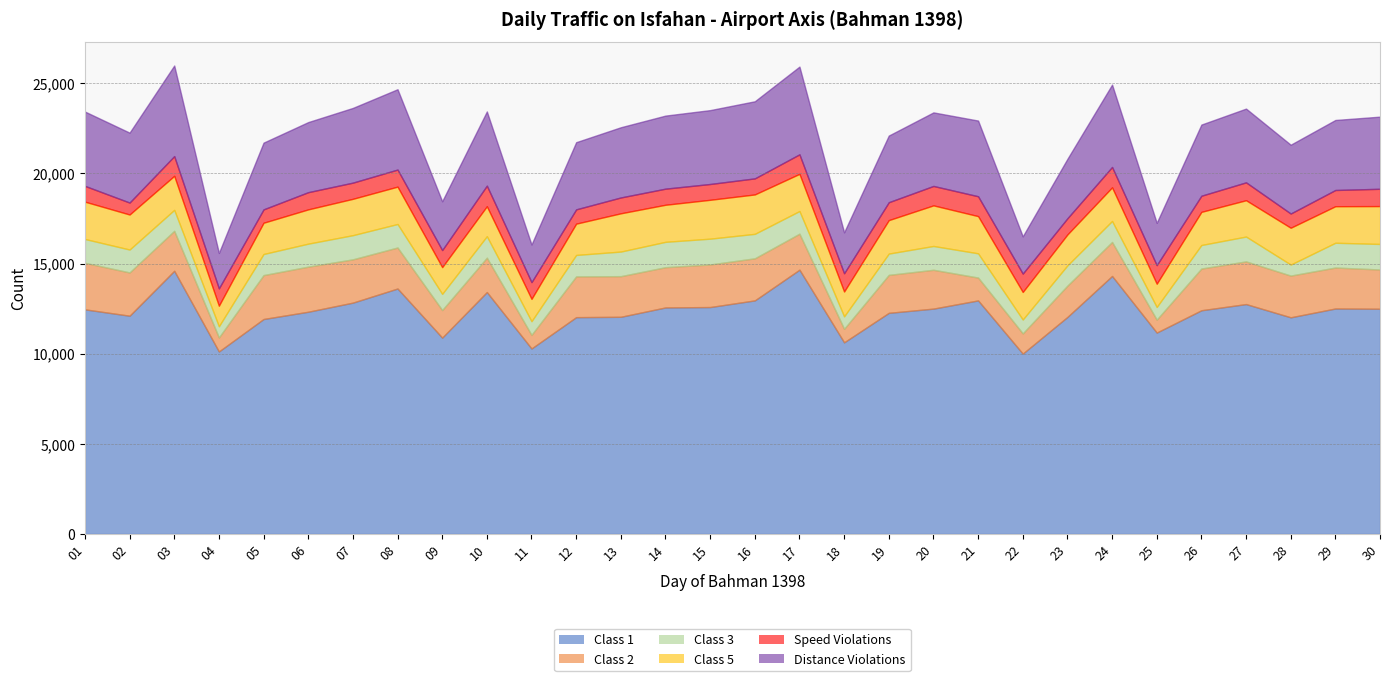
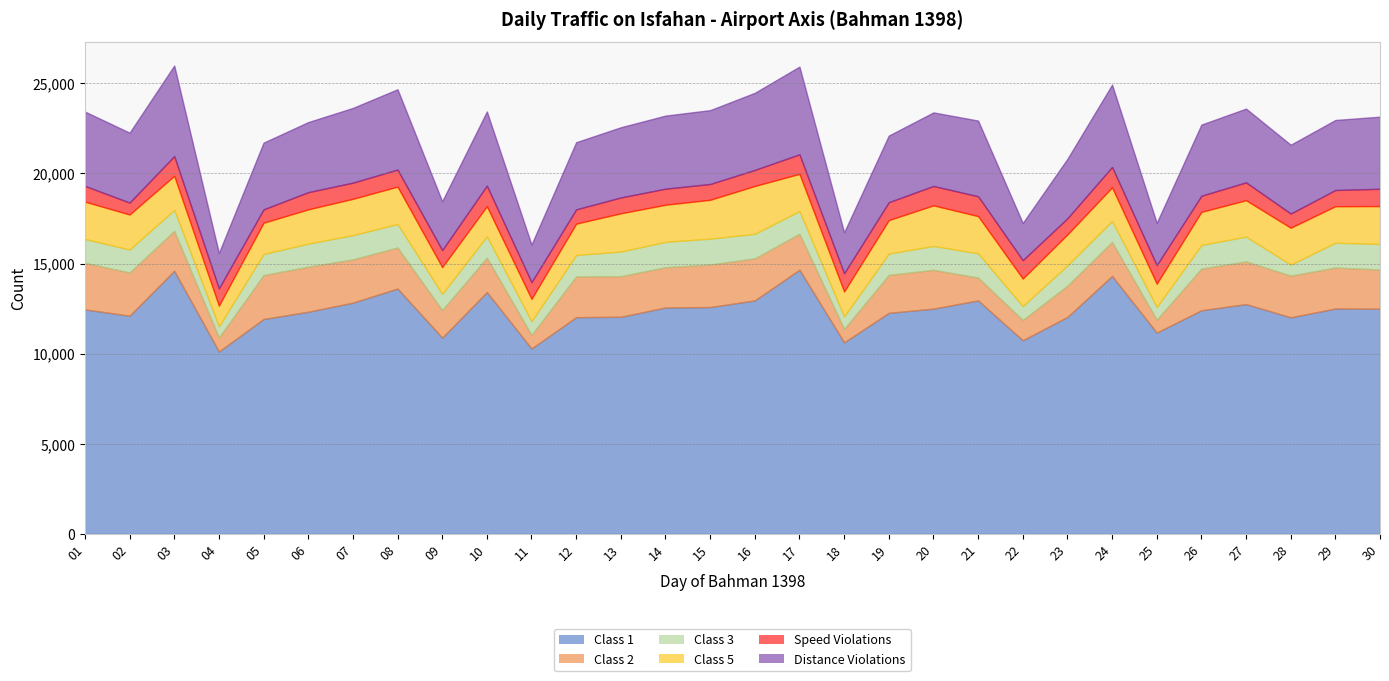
Class 5, 16: 2,200 -> 2,700
Class 1, 22: 10,000 -> 10,700
